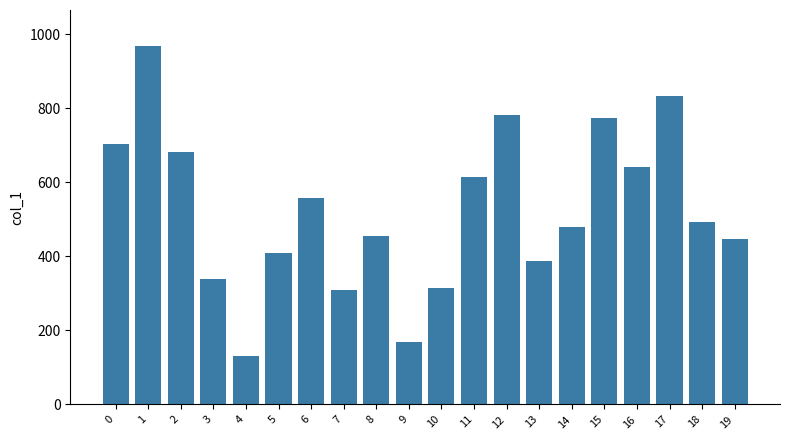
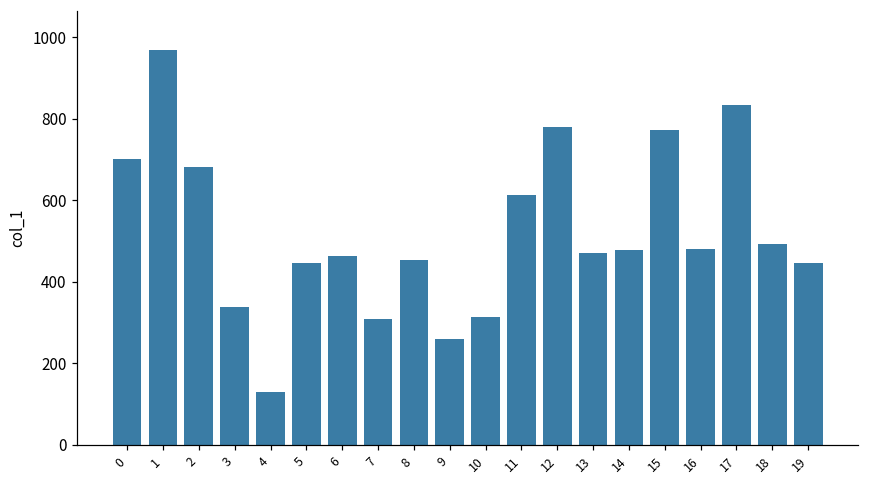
5: 410 -> 450
6: 560 -> 460
9: 170 -> 260
13: 390 -> 470
16: 640 -> 480
